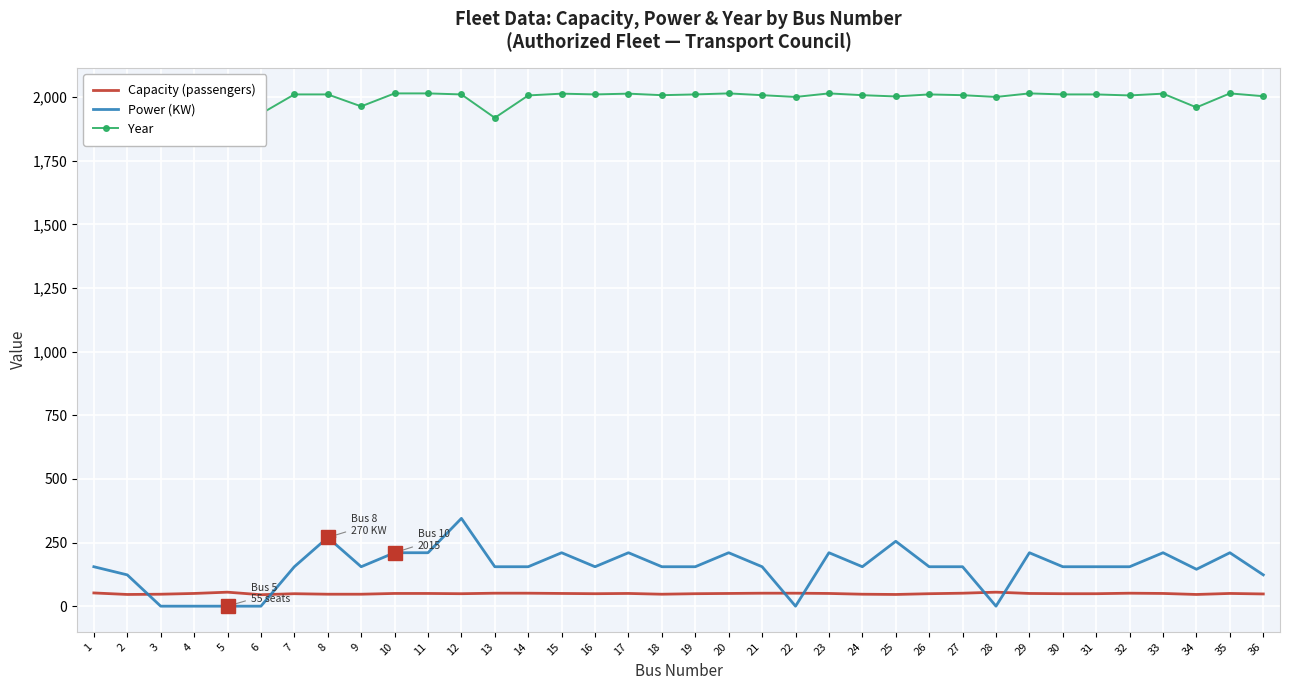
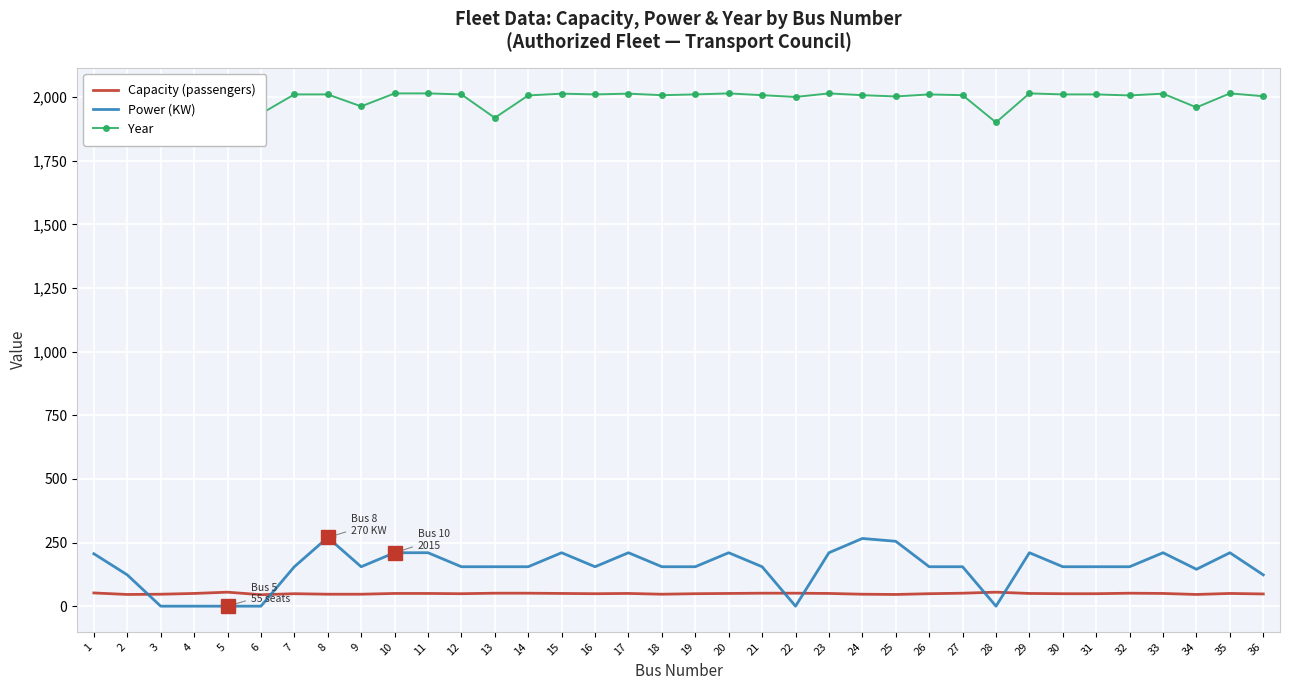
Power (KW), 1: 160 -> 210
Power (KW), 12: 350 -> 160
Power (KW), 24: 160 -> 270
Year, 28: 2,000 -> 1,900
